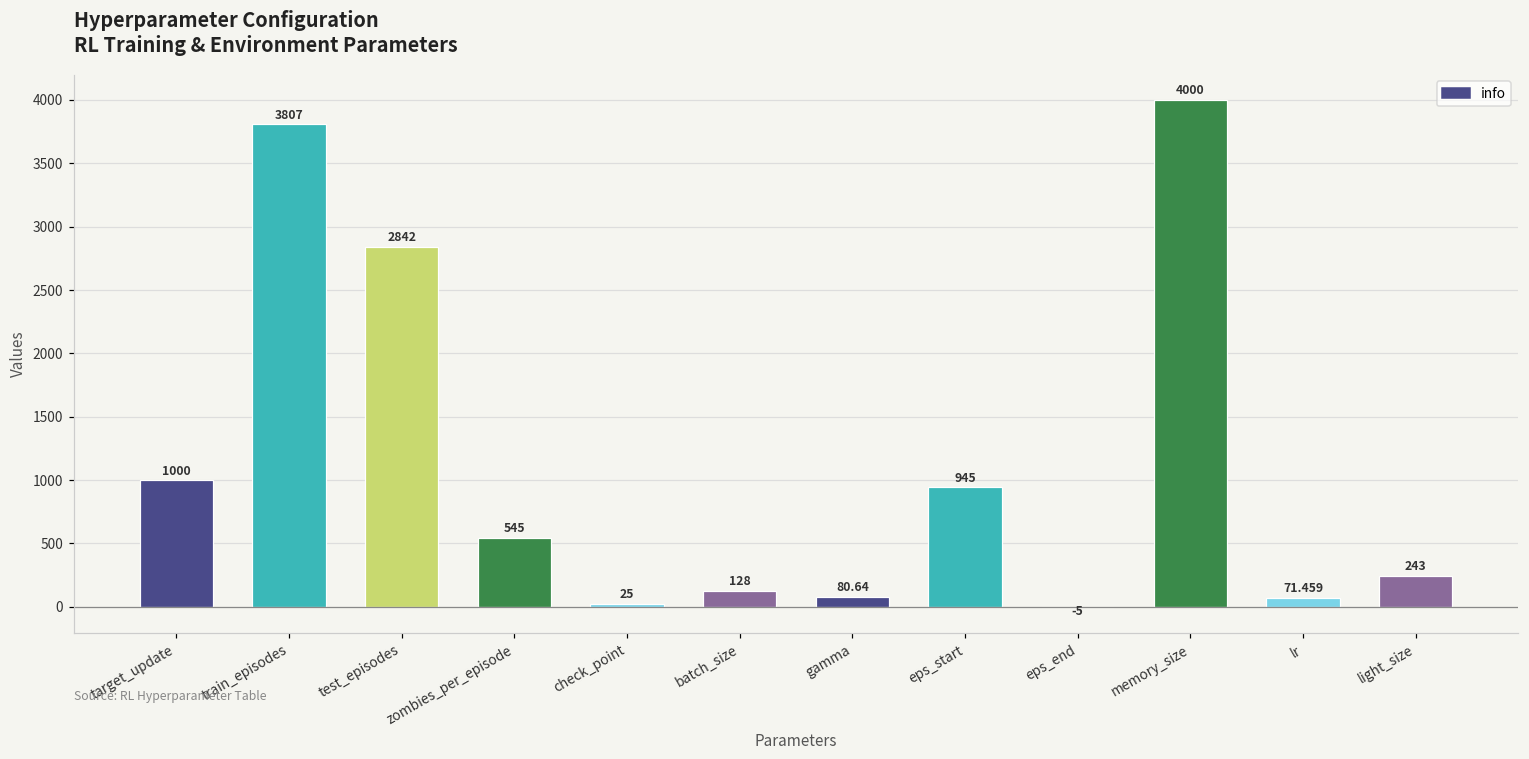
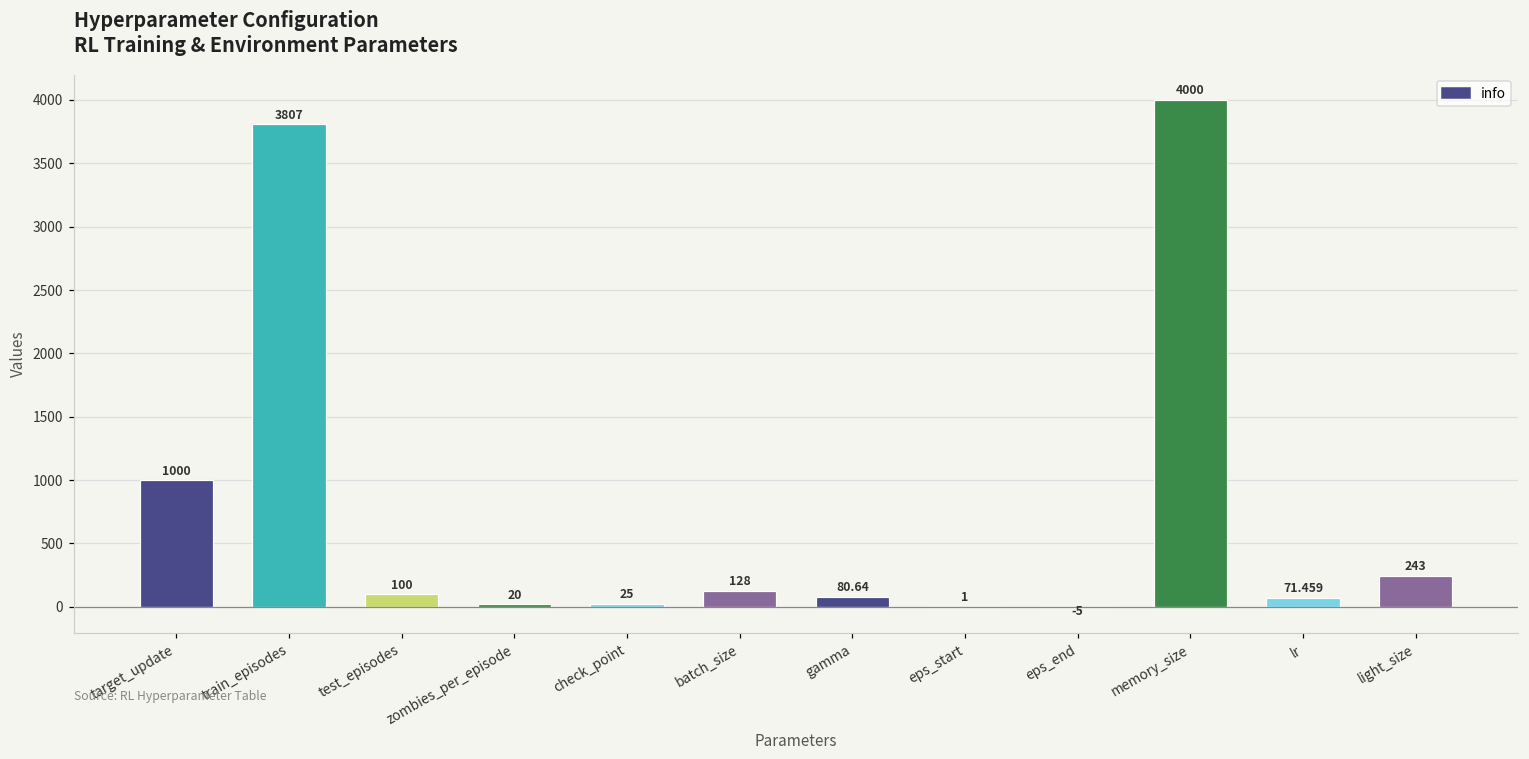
test_episodes: 2842 -> 100
zombies_per_episode: 545 -> 20
eps_start: 945 -> 1
